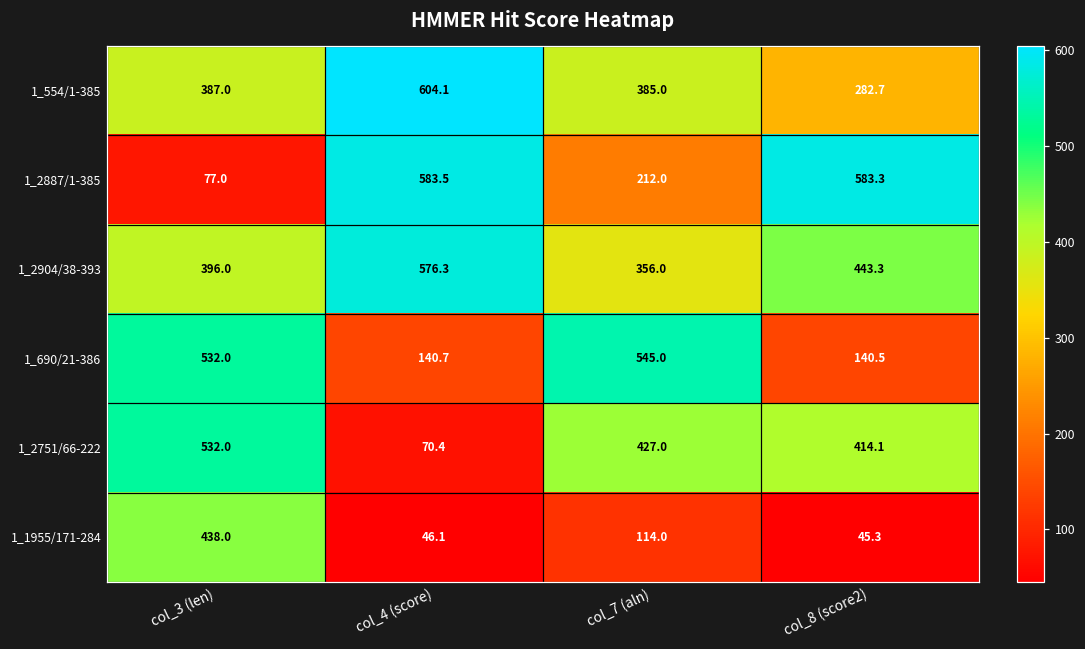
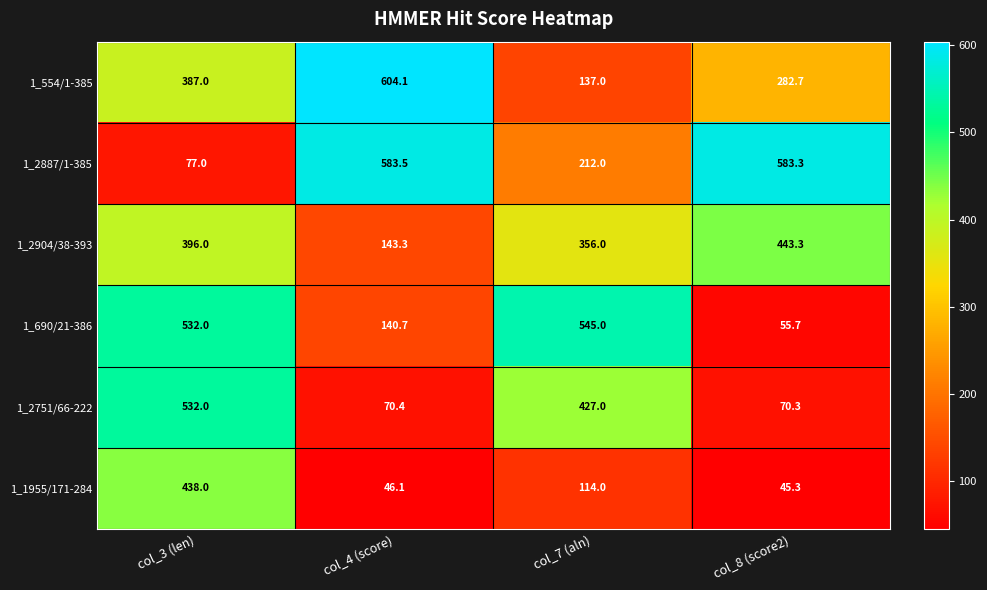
1_554/1-385, col_7 (aln): 385.0 -> 137.0
1_2904/38-393, col_4 (score): 576.3 -> 143.3
1_690/21-386, col_8 (score2): 140.5 -> 55.7
1_2751/66-222, col_8 (score2): 414.1 -> 70.3
